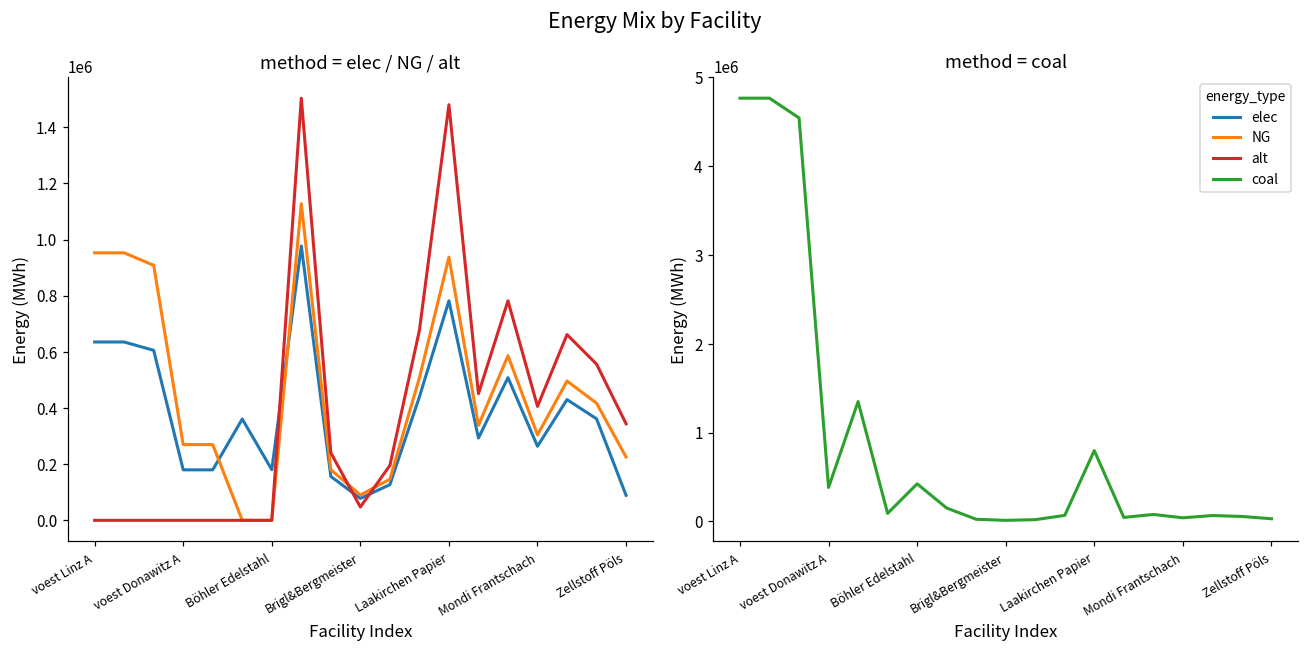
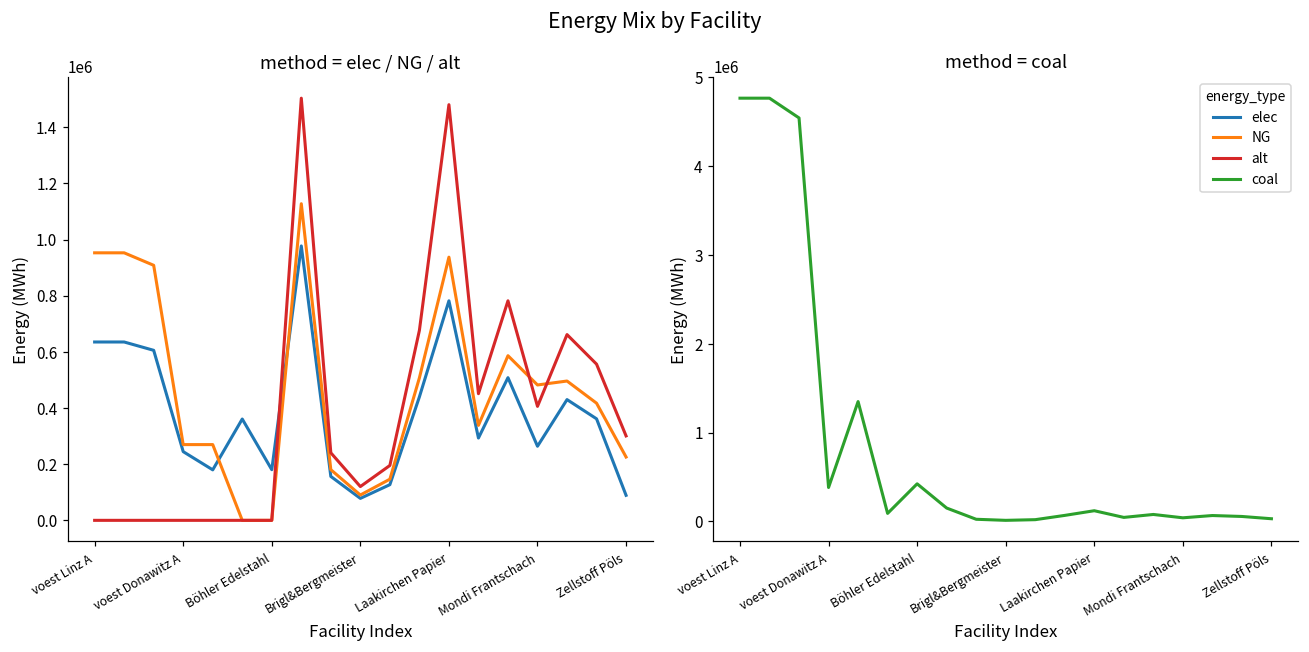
method = elec / NG / alt, elec, voest Donawitz A: 180000 -> 240000
method = elec / NG / alt, alt, Brigl&Bergmeister: 50000 -> 120000
method = elec / NG / alt, NG, Mondi Frantschach: 300000 -> 480000
method = elec / NG / alt, alt, Zellstoff Pöls: 340000 -> 300000
method = coal, Laakirchen Papier: 800000 -> 100000
